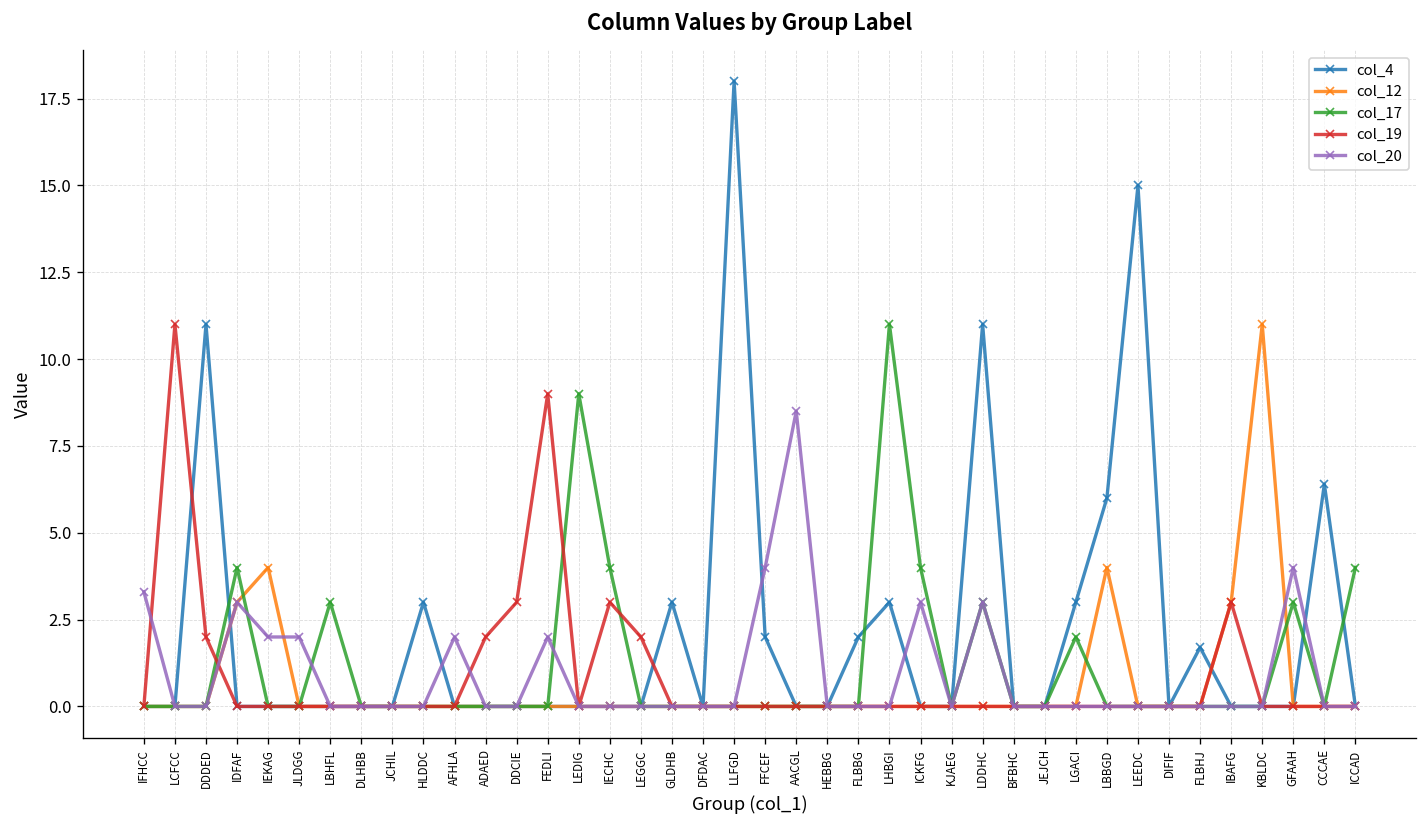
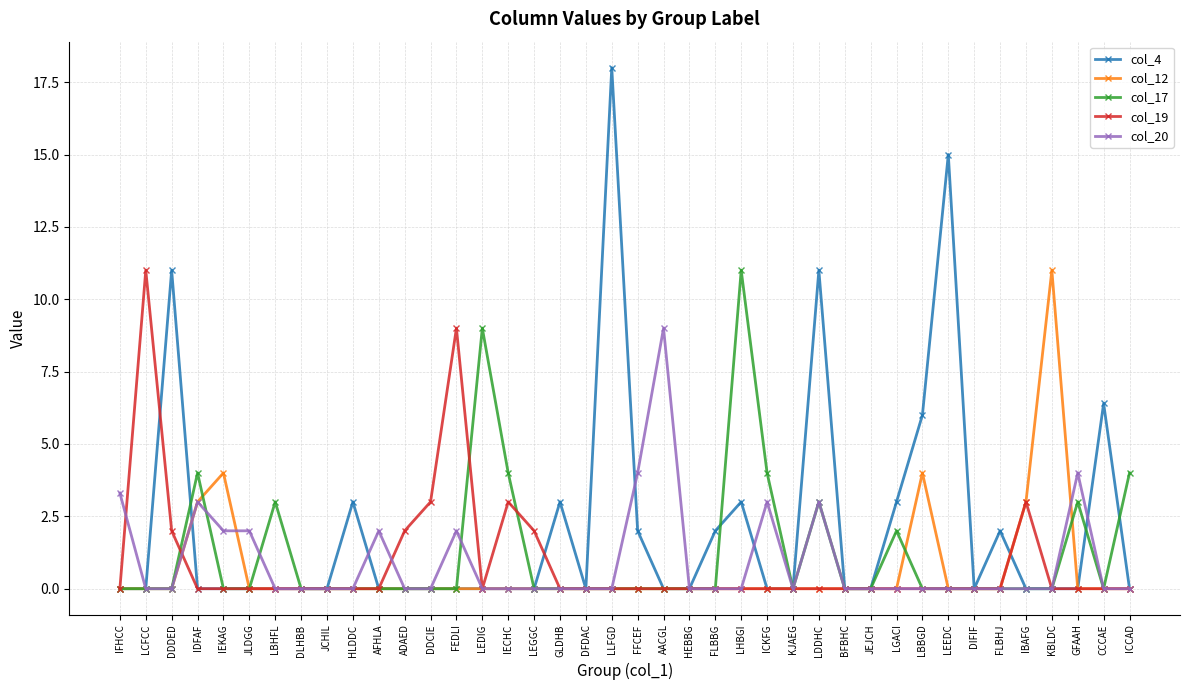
col_20, AACGL: 8.5 -> 9.0
col_4, FLBHJ: 1.7 -> 2.0
